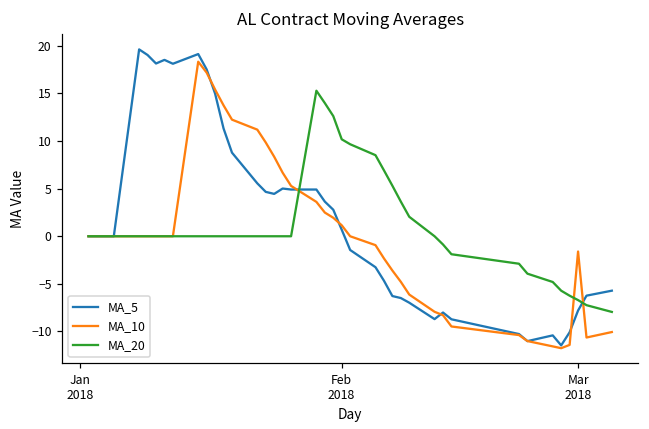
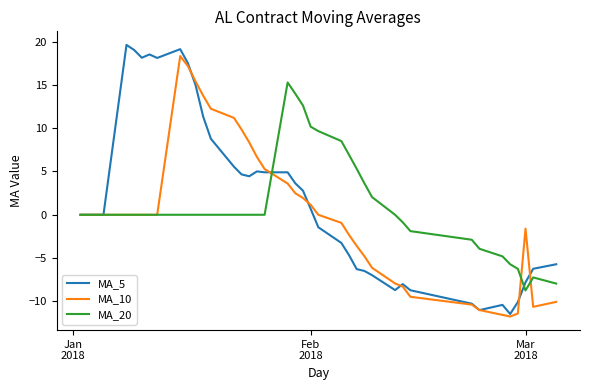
MA_20, Mar 2018: -7 -> -9
